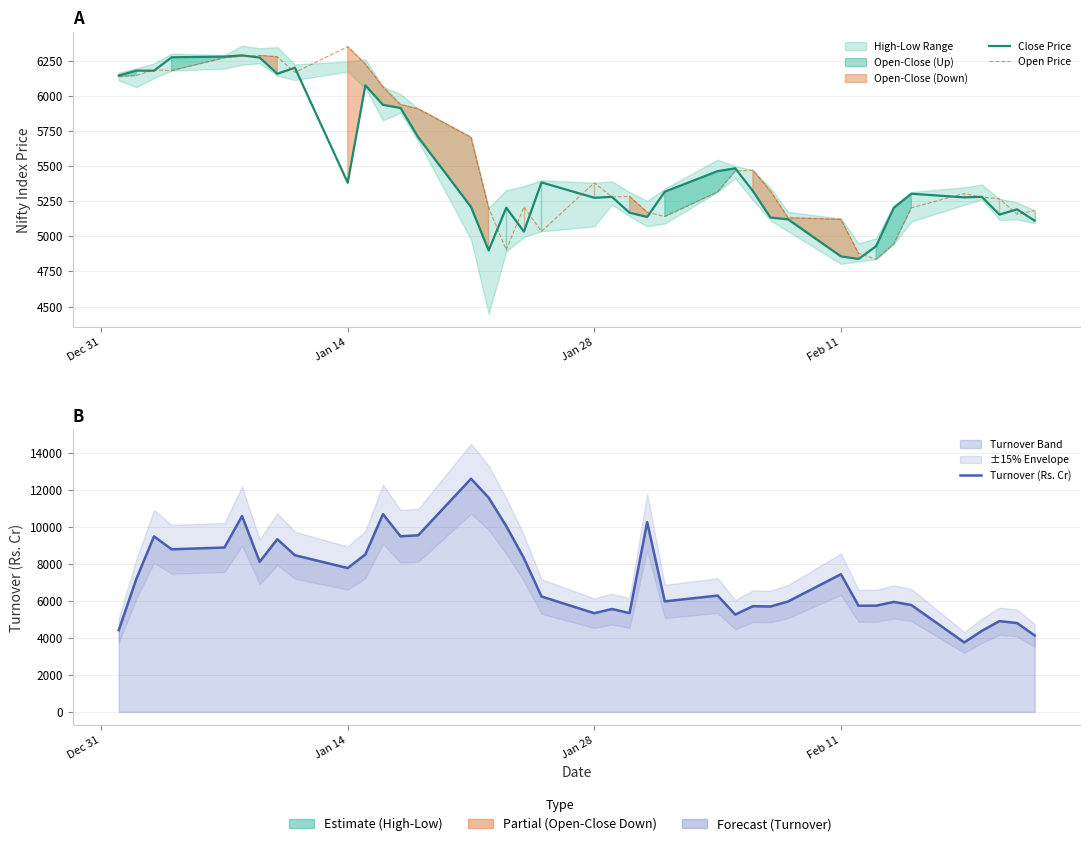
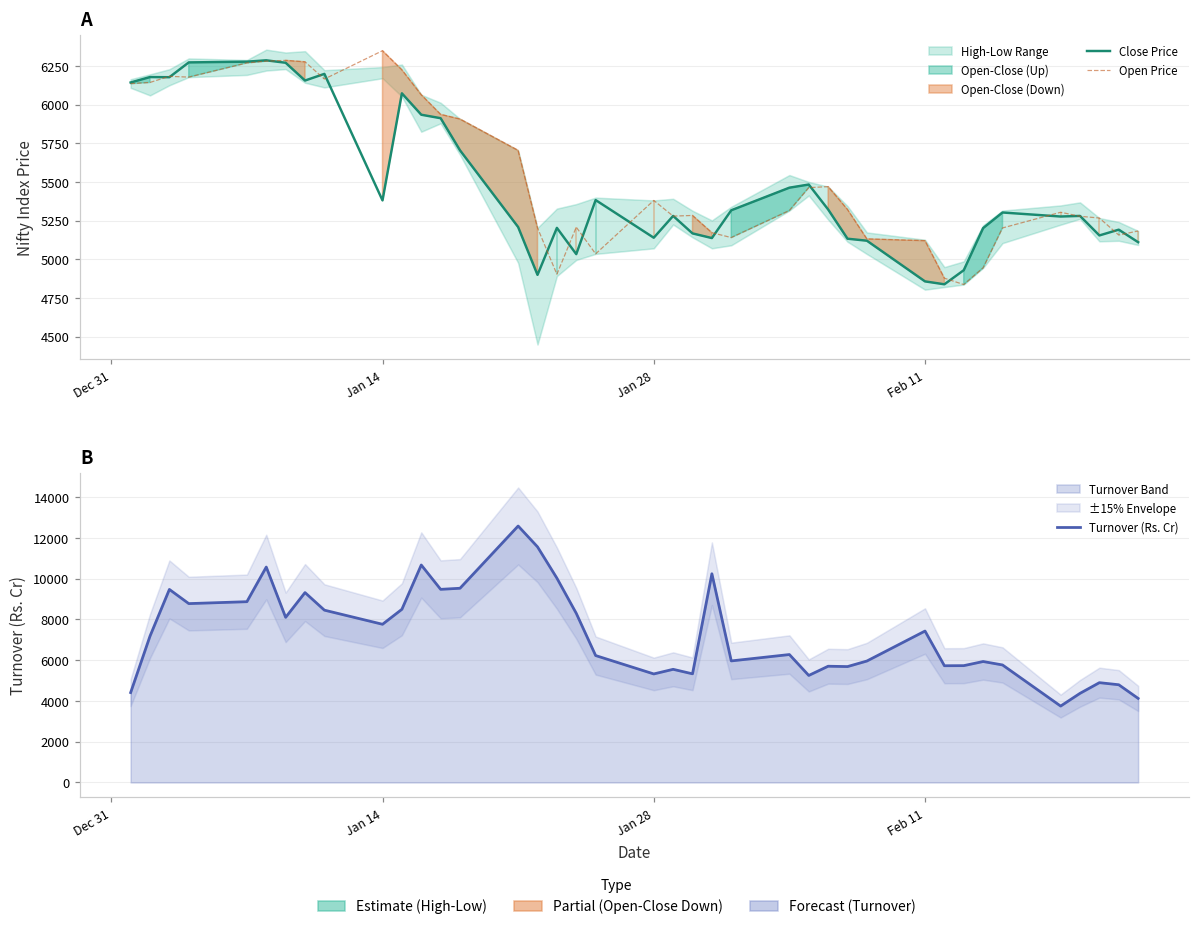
A, Close Price, Jan 28: 5270 -> 5140
